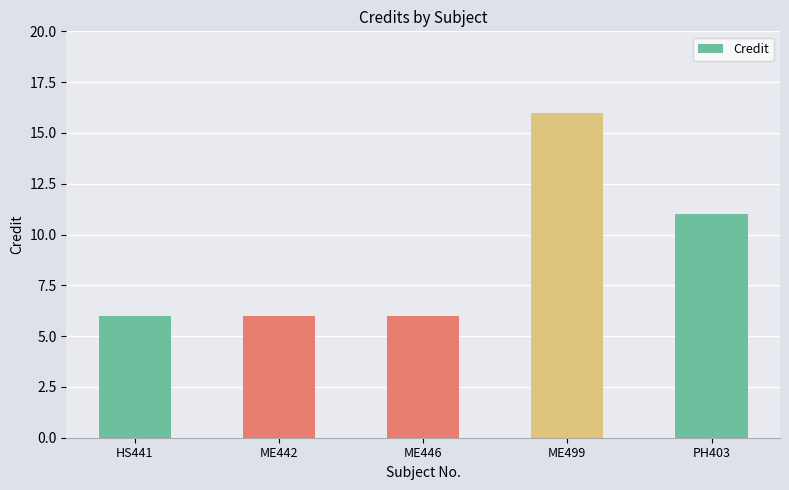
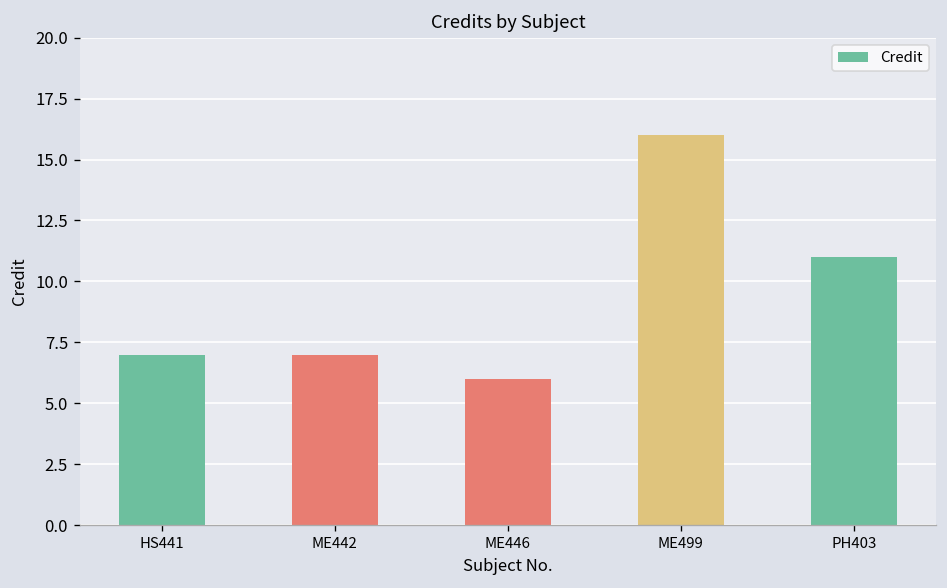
HS441: 6 -> 7
ME442: 6 -> 7
